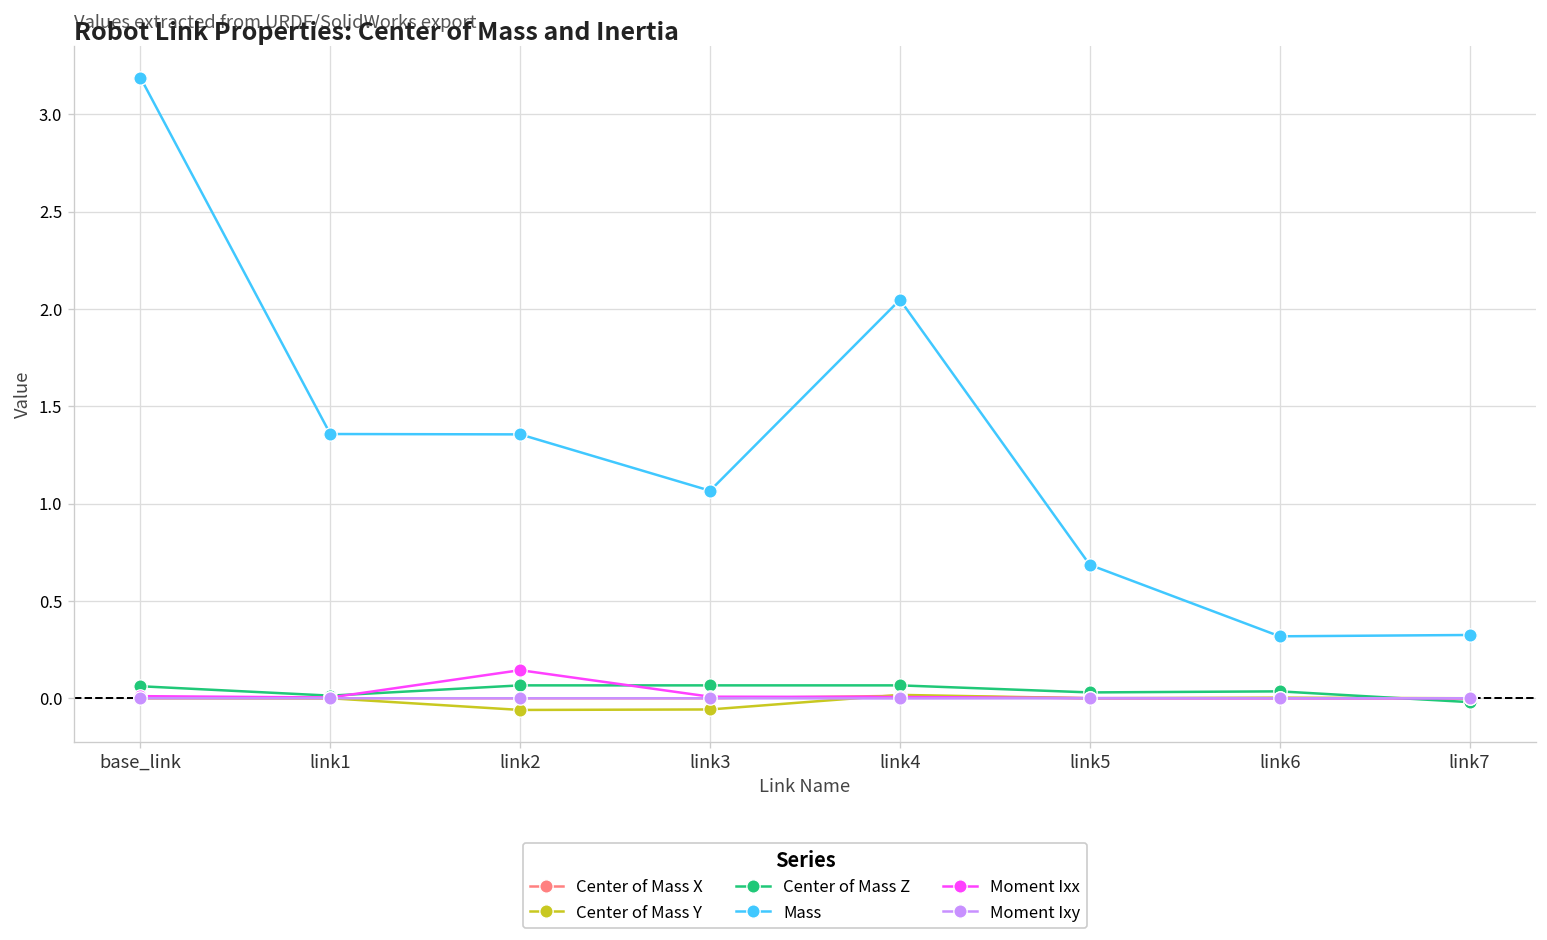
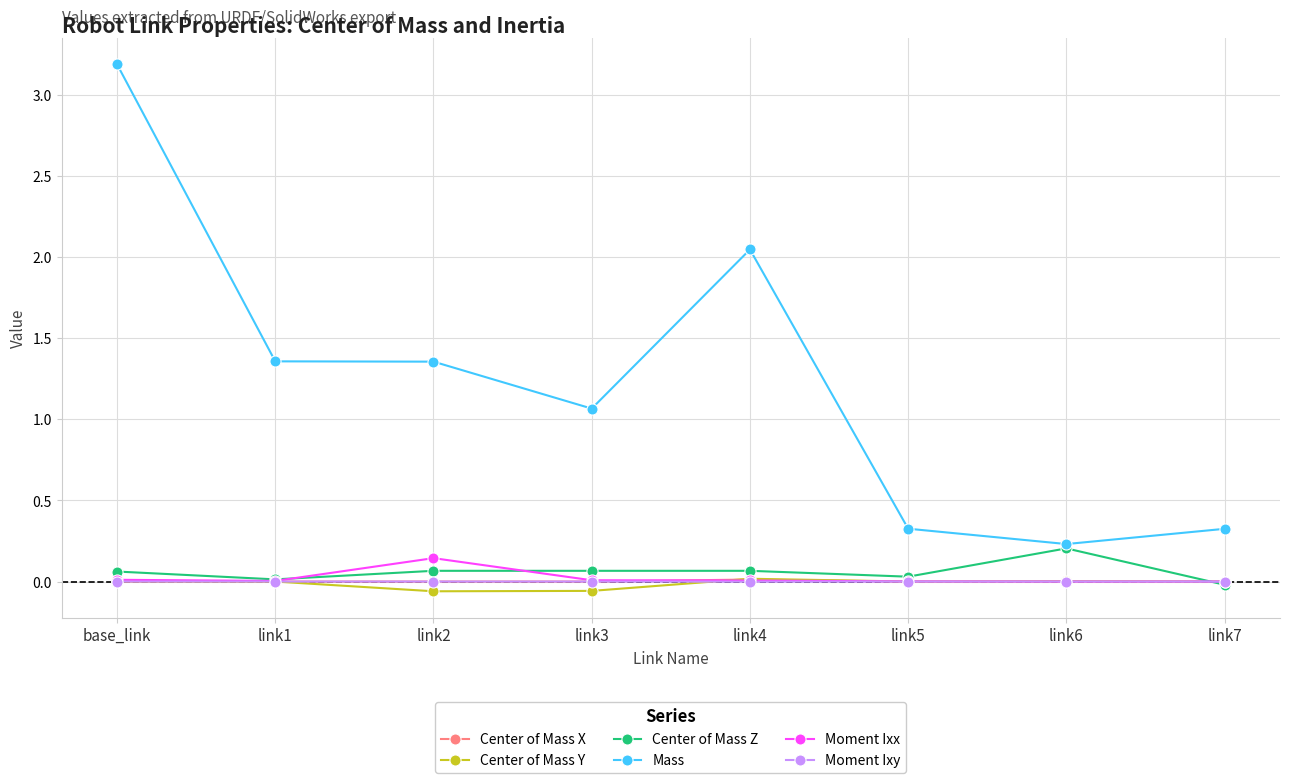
Mass, link5: 0.69 -> 0.33
Center of Mass Z, link6: 0.04 -> 0.20
Mass, link6: 0.32 -> 0.23
